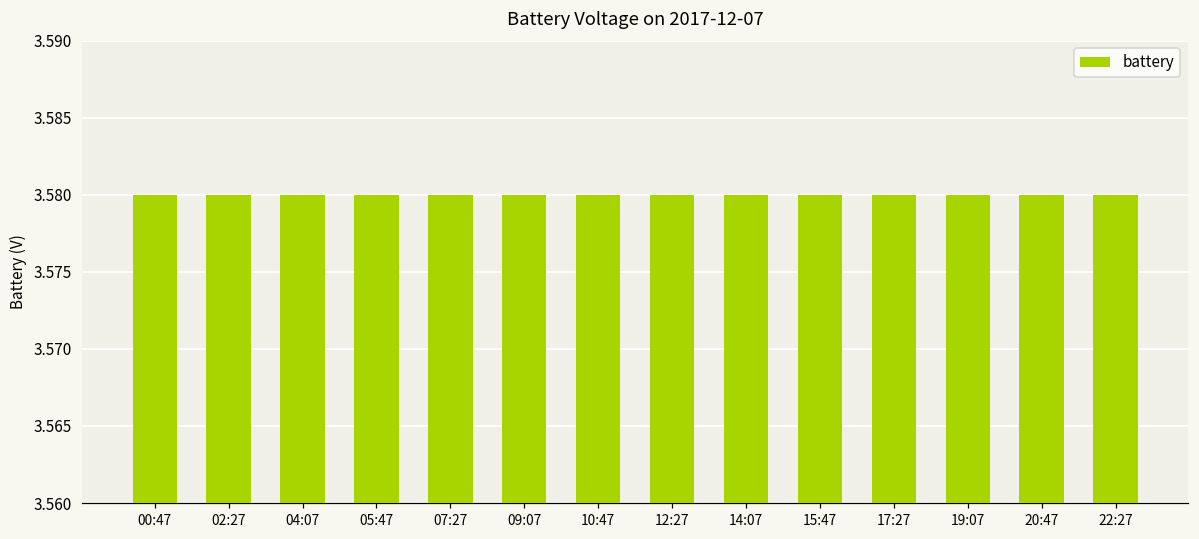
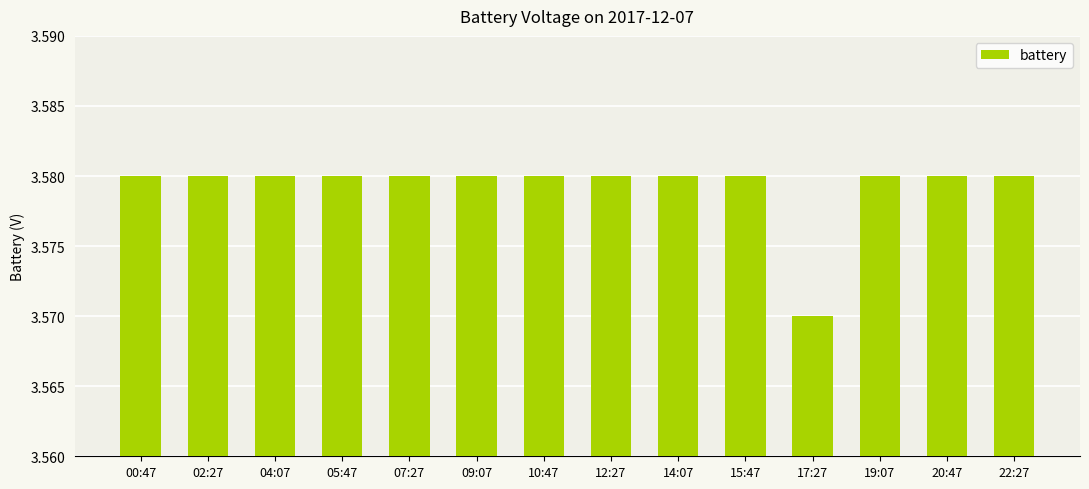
17:27: 3.58 -> 3.57
